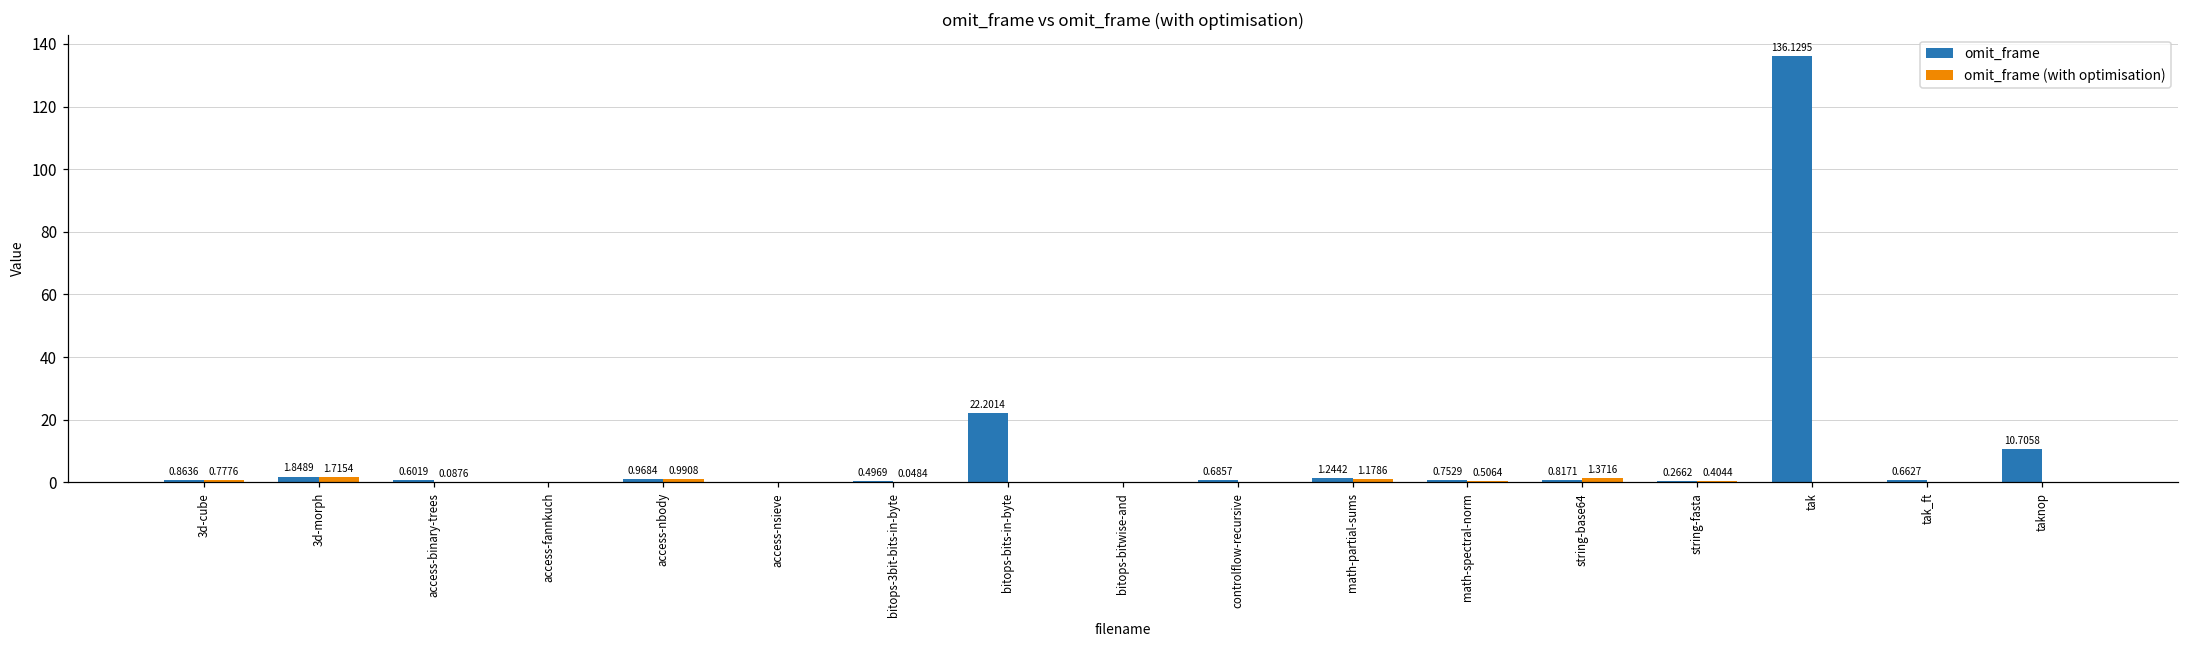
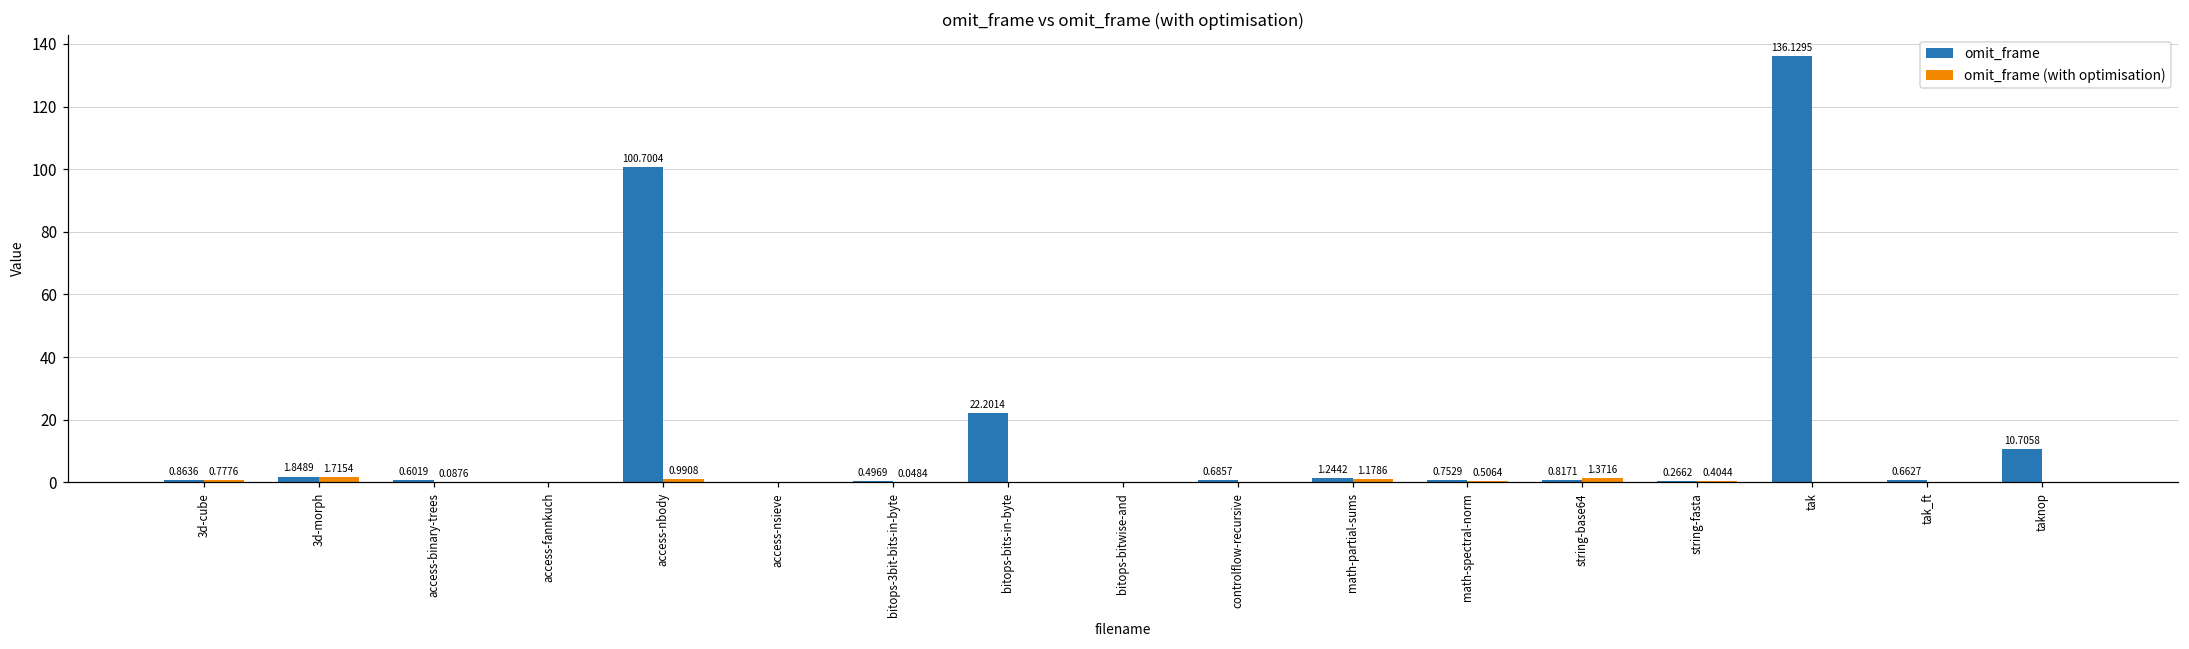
omit_frame, access-nbody: 0.9684 -> 100.7004
